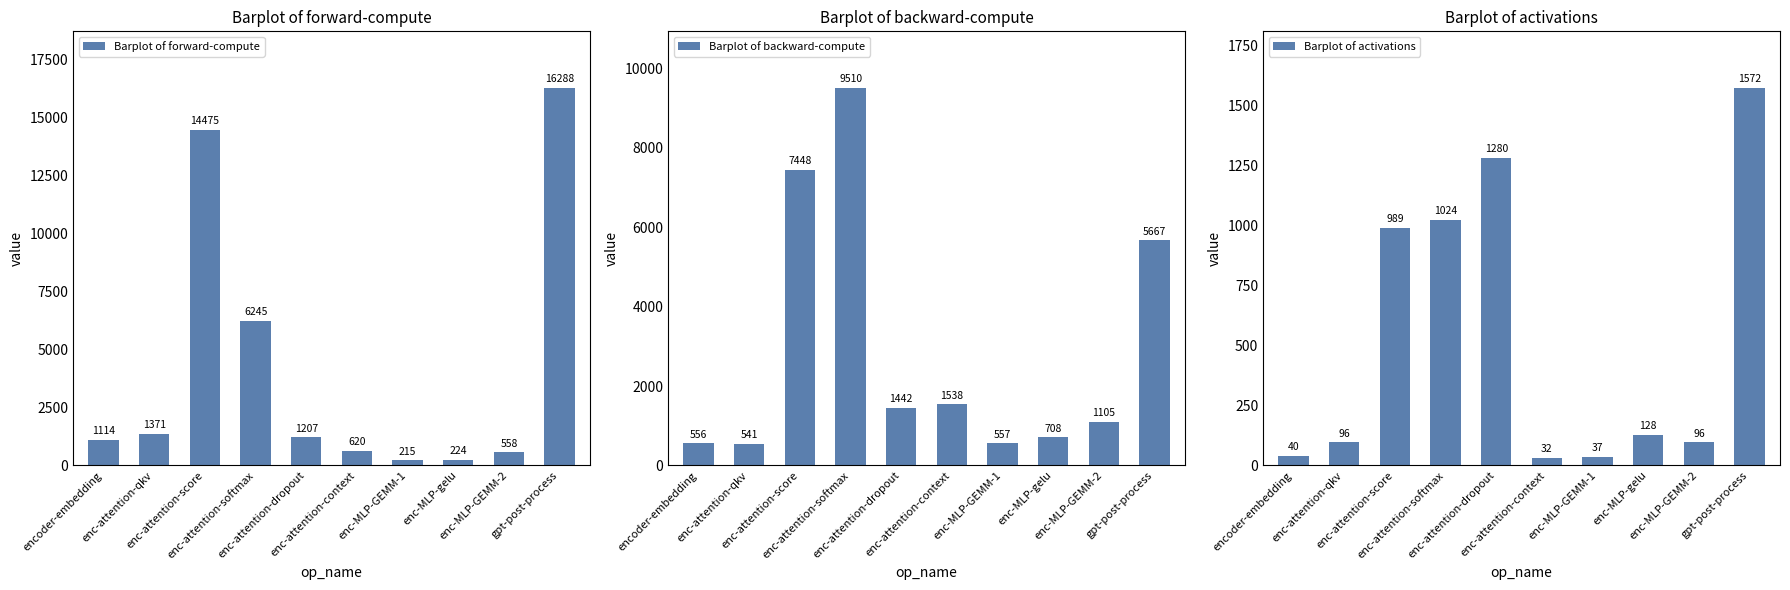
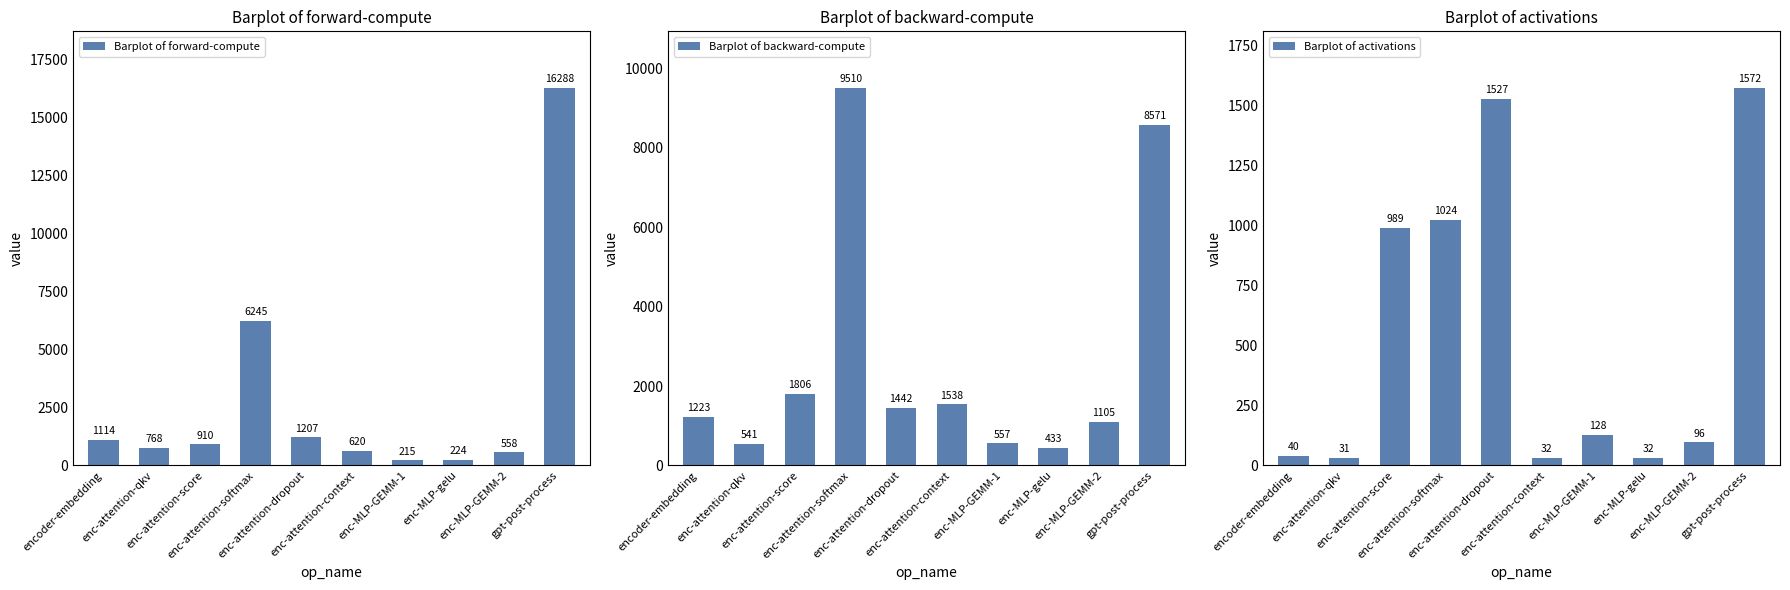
Barplot of forward-compute, enc-attention-qkv: 1371 -> 768
Barplot of forward-compute, enc-attention-score: 14475 -> 910
Barplot of backward-compute, encoder-embedding: 556 -> 1223
Barplot of backward-compute, enc-attention-score: 7448 -> 1806
Barplot of backward-compute, enc-MLP-gelu: 708 -> 433
Barplot of backward-compute, gpt-post-process: 5667 -> 8571
Barplot of activations, enc-attention-qkv: 96 -> 31
Barplot of activations, enc-attention-dropout: 1280 -> 1527
Barplot of activations, enc-MLP-GEMM-1: 37 -> 128
Barplot of activations, enc-MLP-gelu: 128 -> 32
